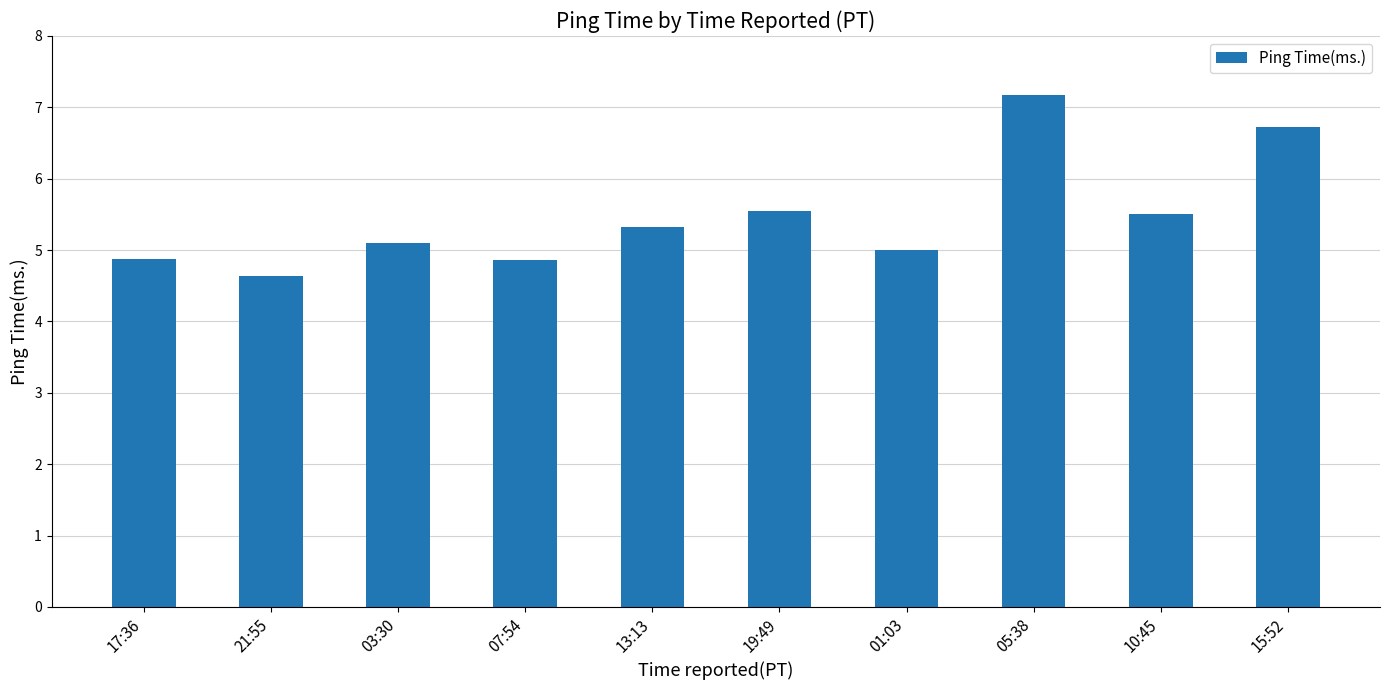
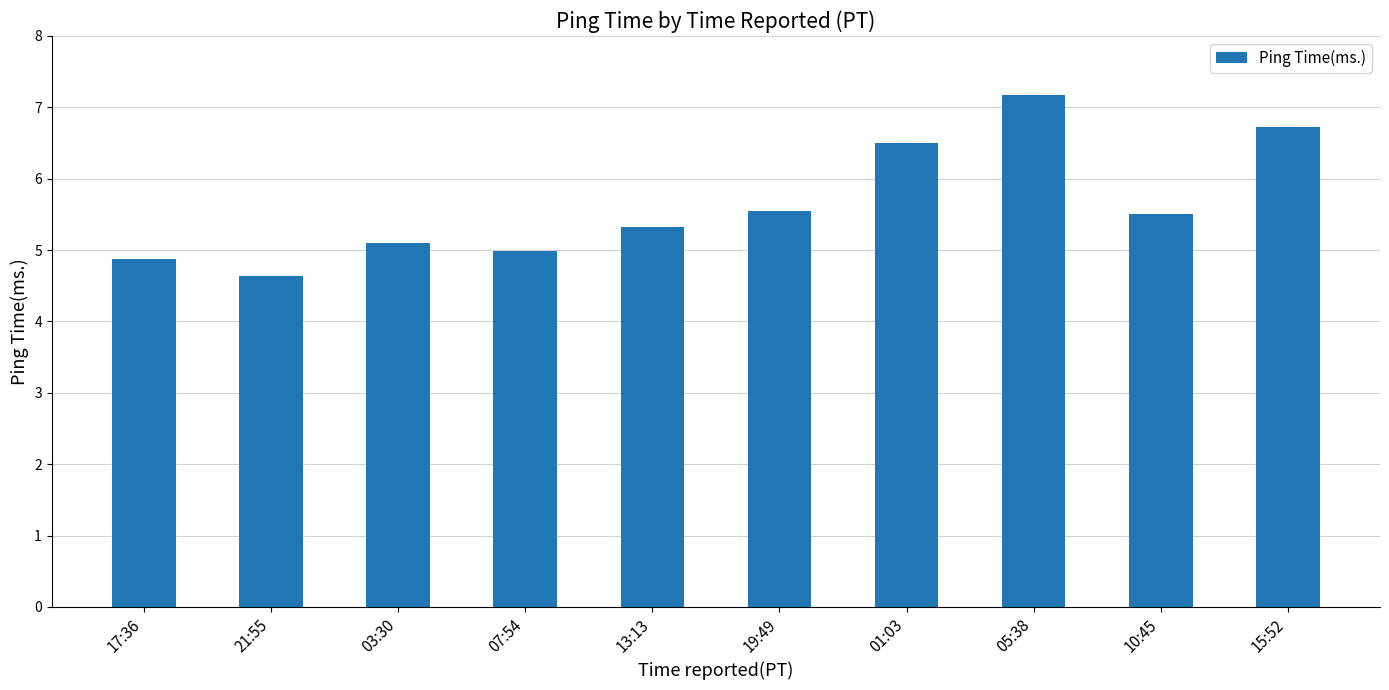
07:54: 4.9 -> 5.0
01:03: 5.0 -> 6.5
